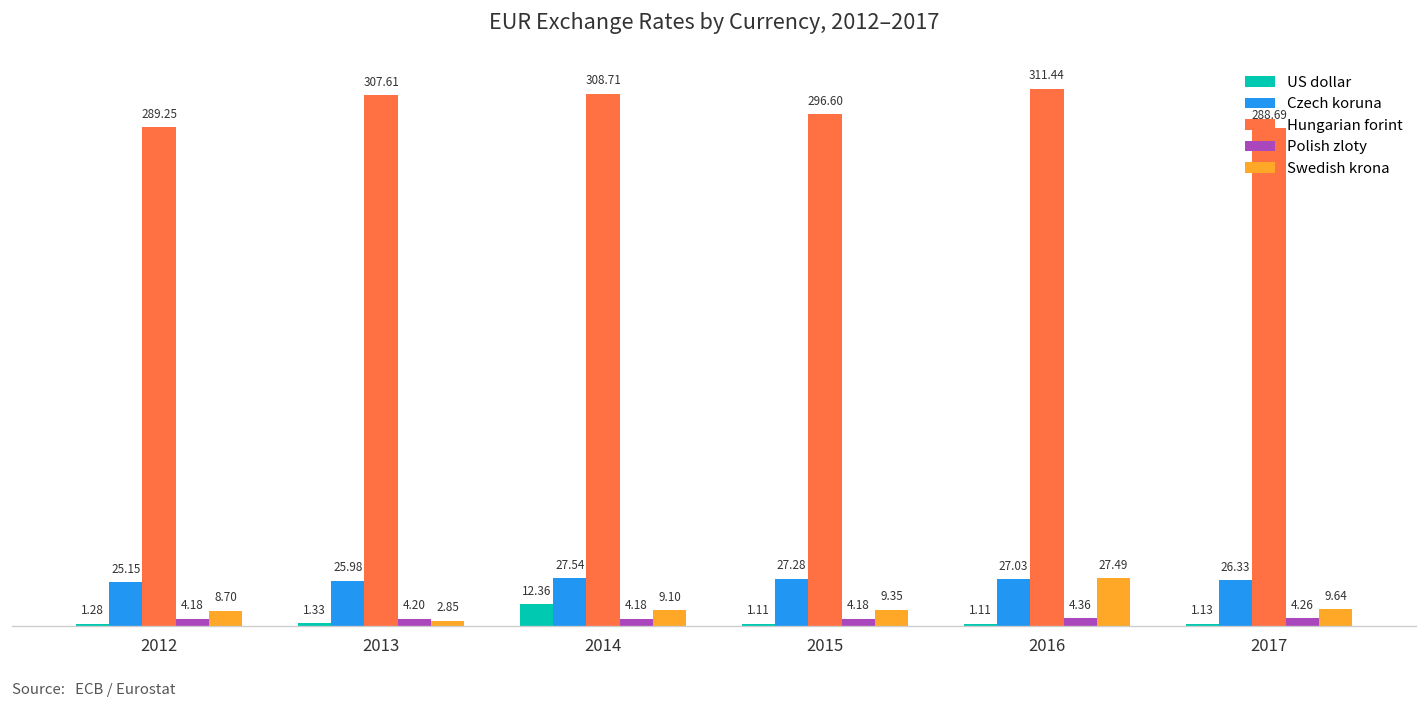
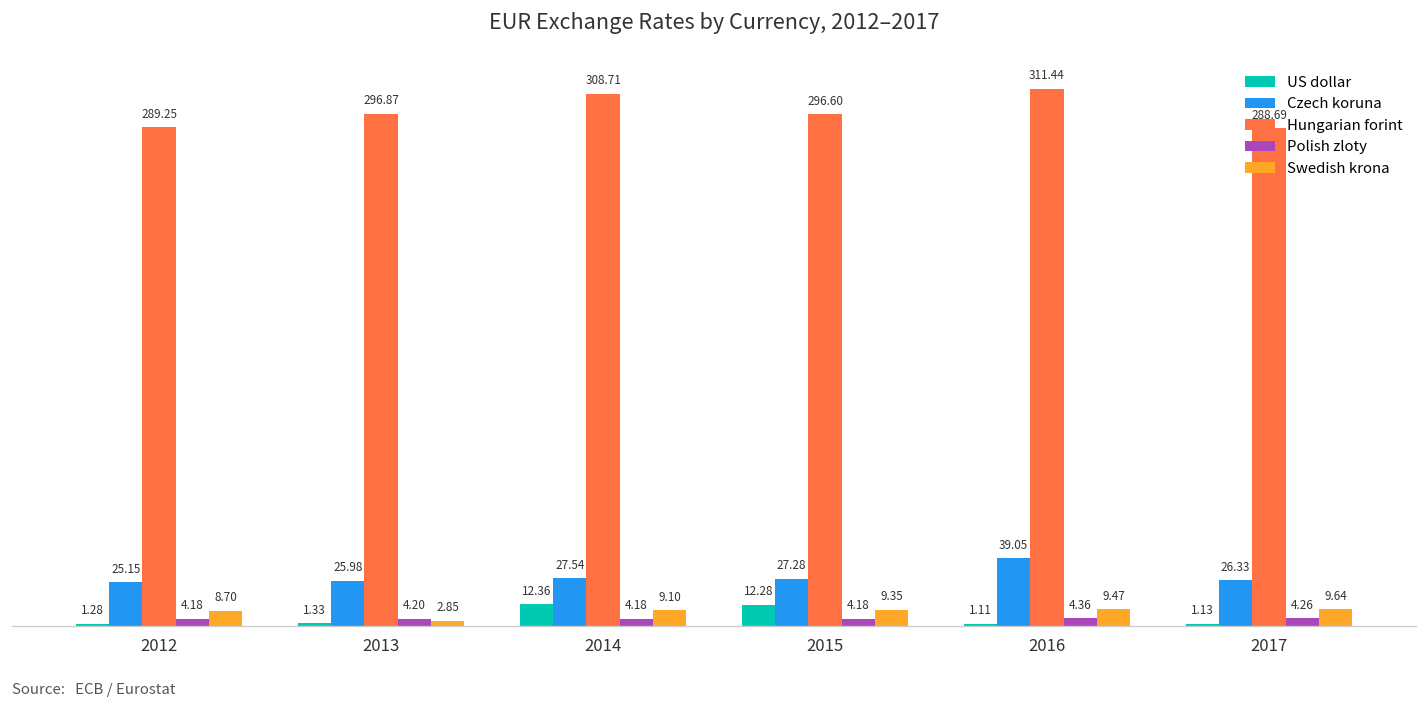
Hungarian forint, 2013: 307.61 -> 296.87
US dollar, 2015: 1.11 -> 12.28
Czech koruna, 2016: 27.03 -> 39.05
Swedish krona, 2016: 27.49 -> 9.47
